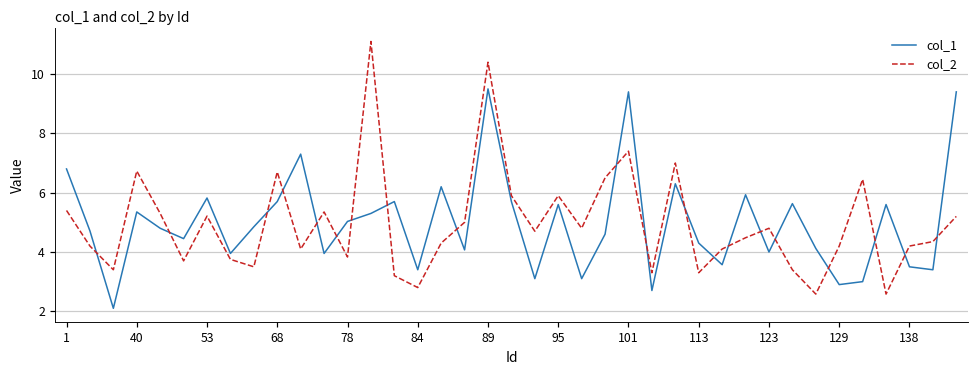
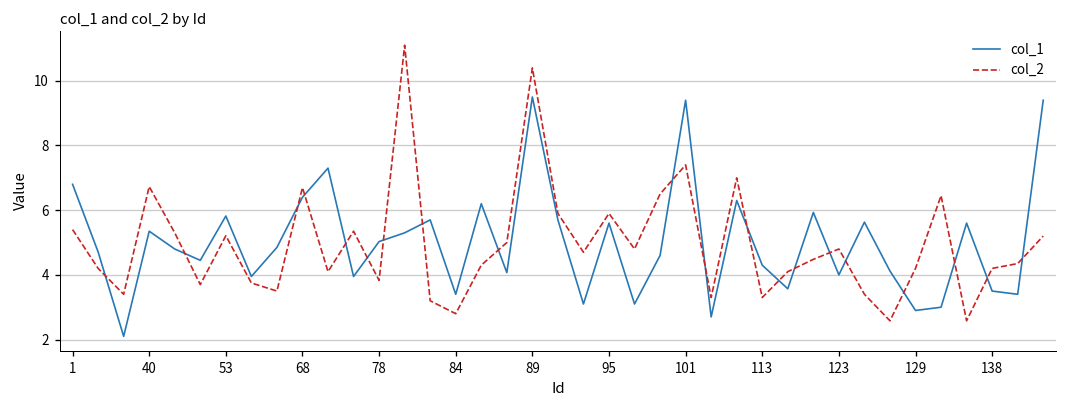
col_1, 68: 5.7 -> 6.4
